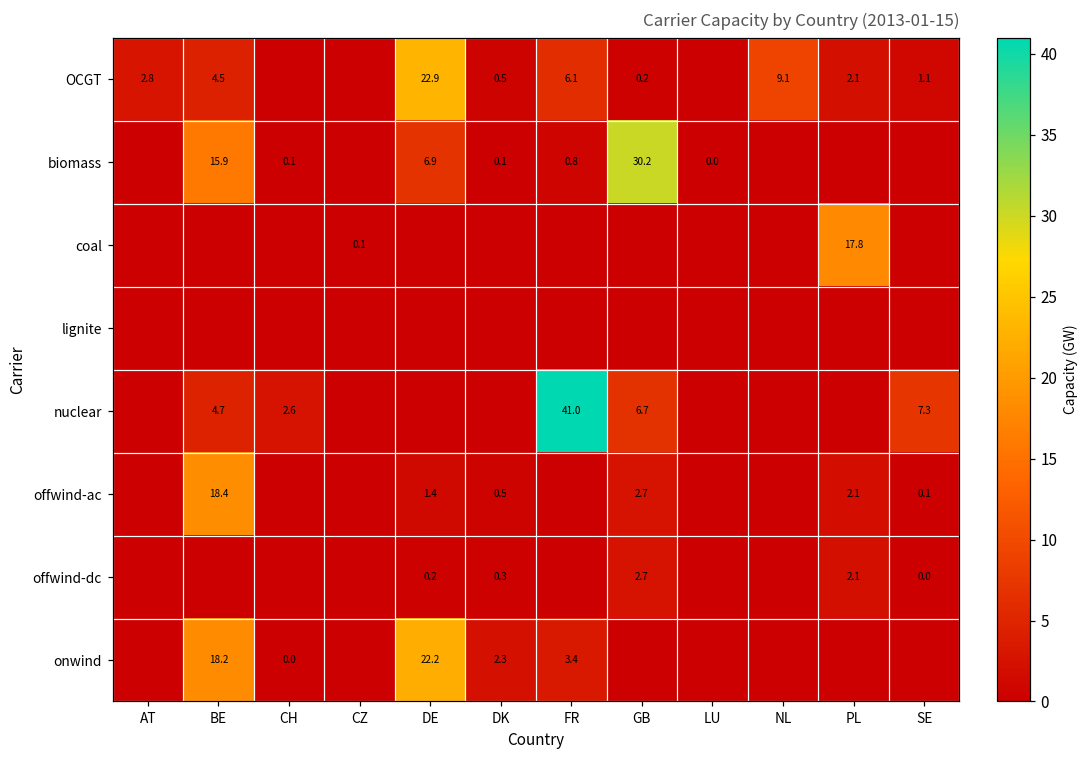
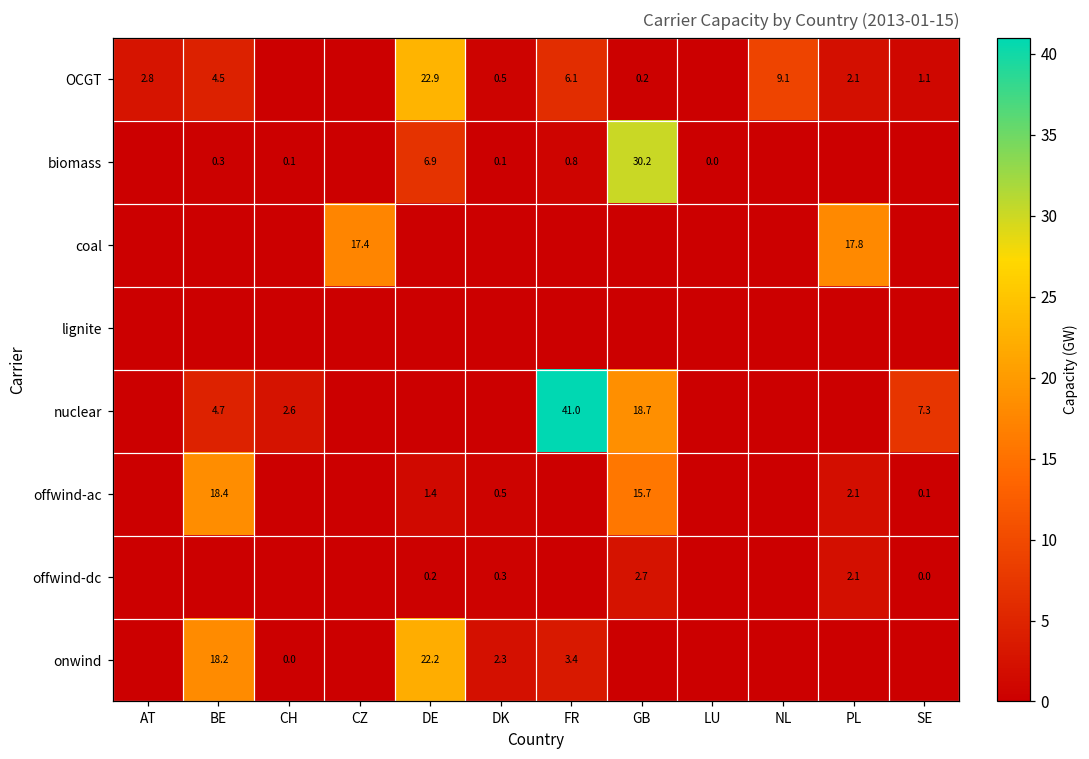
biomass, BE: 15.9 -> 0.3
coal, CZ: 0.1 -> 17.4
nuclear, GB: 6.7 -> 18.7
offwind-ac, GB: 2.7 -> 15.7
